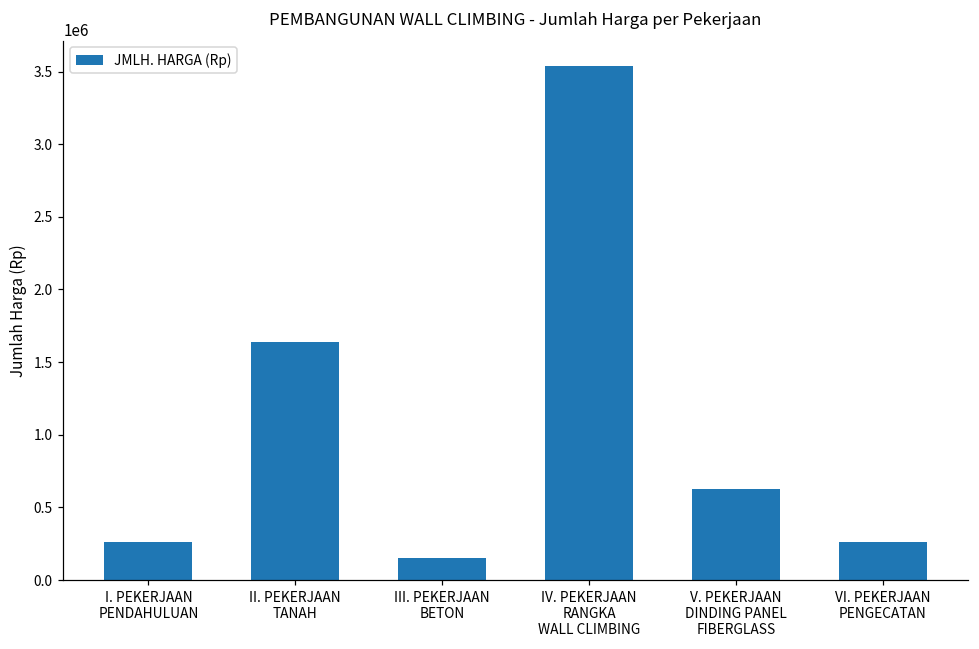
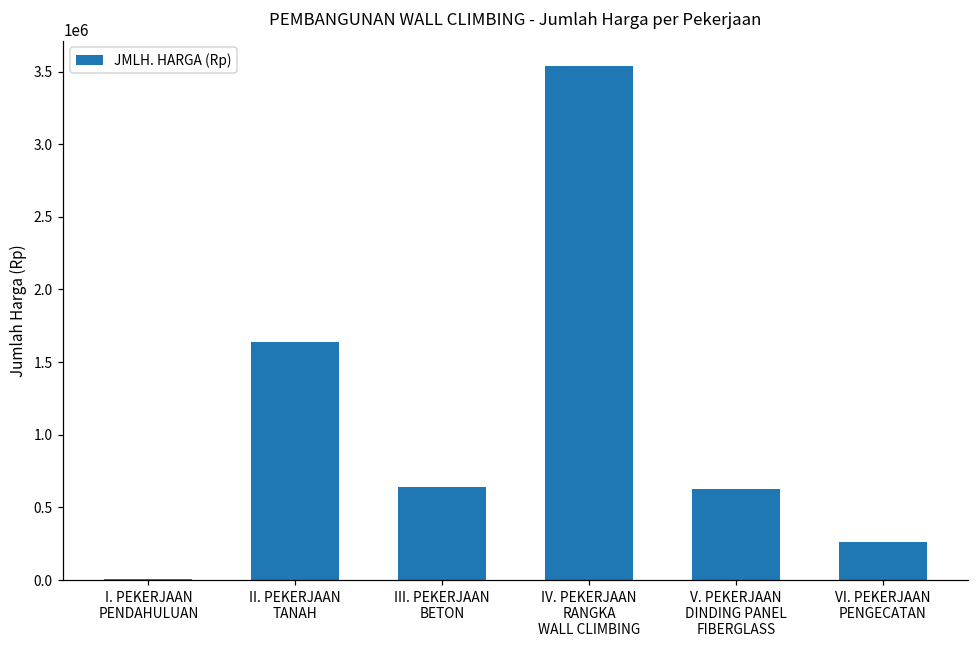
I. PEKERJAAN PENDAHULUAN: 260000 -> 0
III. PEKERJAAN BETON: 150000 -> 640000
